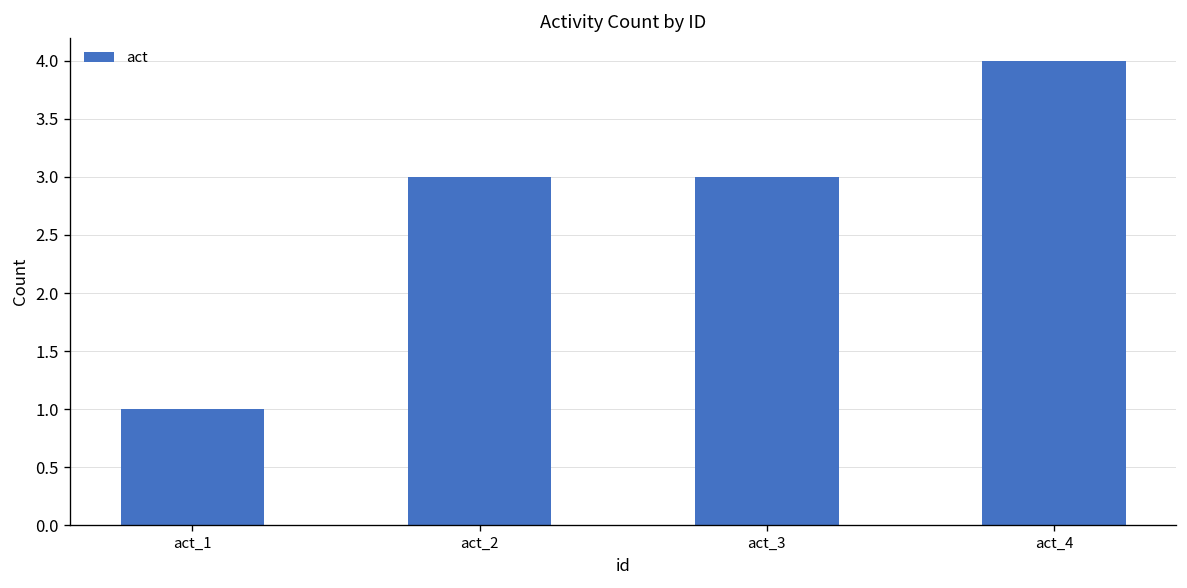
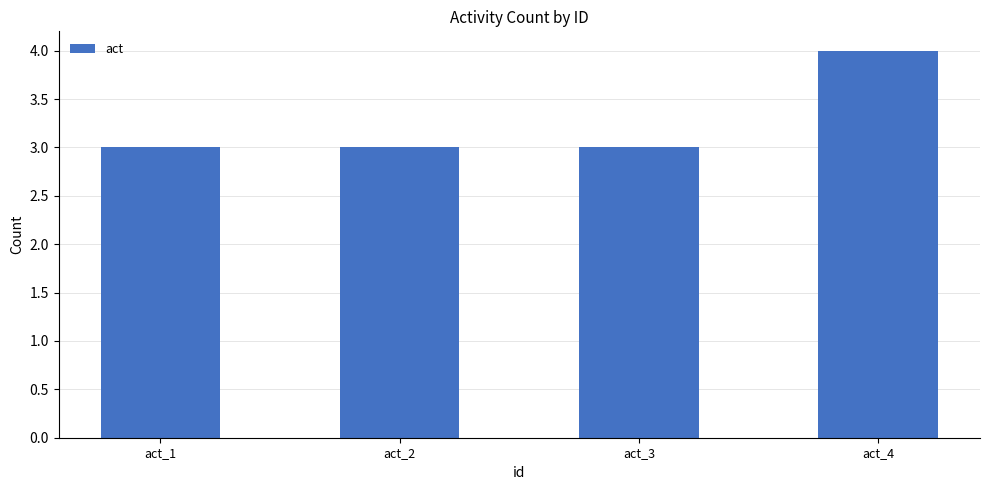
act_1: 1 -> 3
